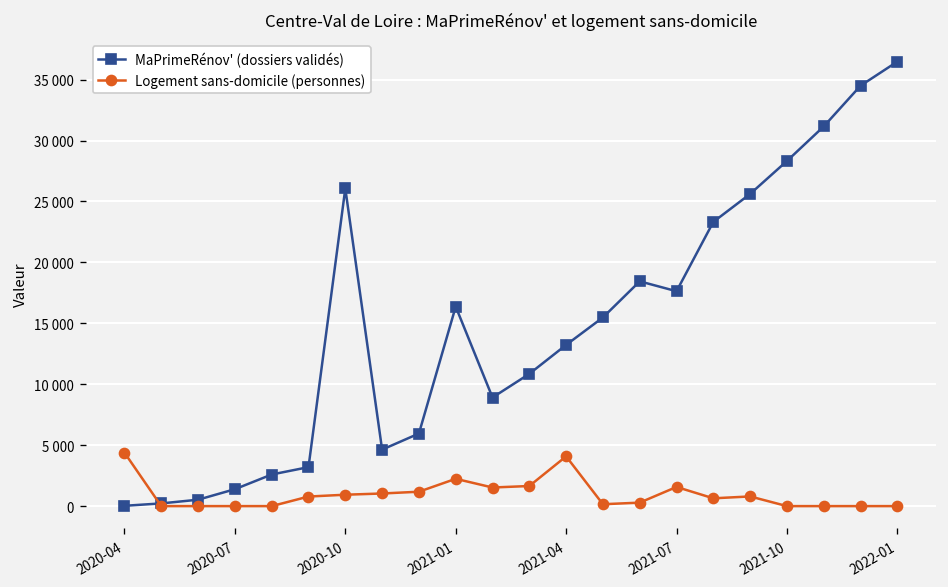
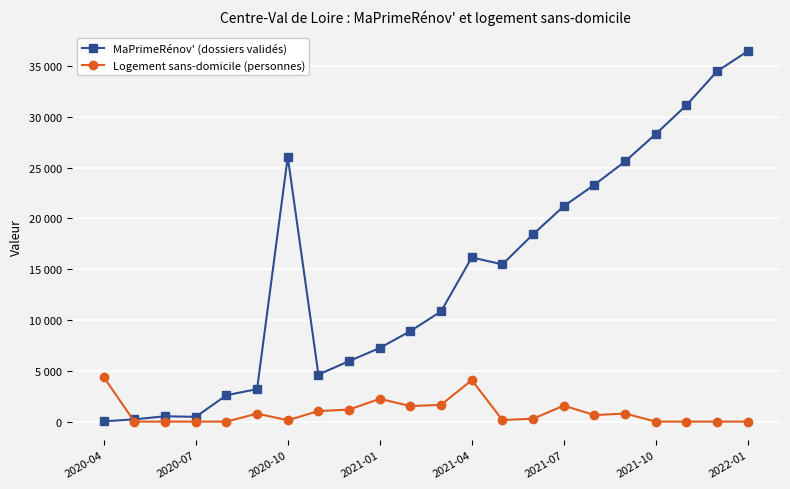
MaPrimeRénov' (dossiers validés), 2020-07: 1400 -> 500
Logement sans-domicile (personnes), 2020-10: 900 -> 100
MaPrimeRénov' (dossiers validés), 2021-01: 16400 -> 7300
MaPrimeRénov' (dossiers validés), 2021-04: 13200 -> 16200
MaPrimeRénov' (dossiers validés), 2021-07: 17600 -> 21200
